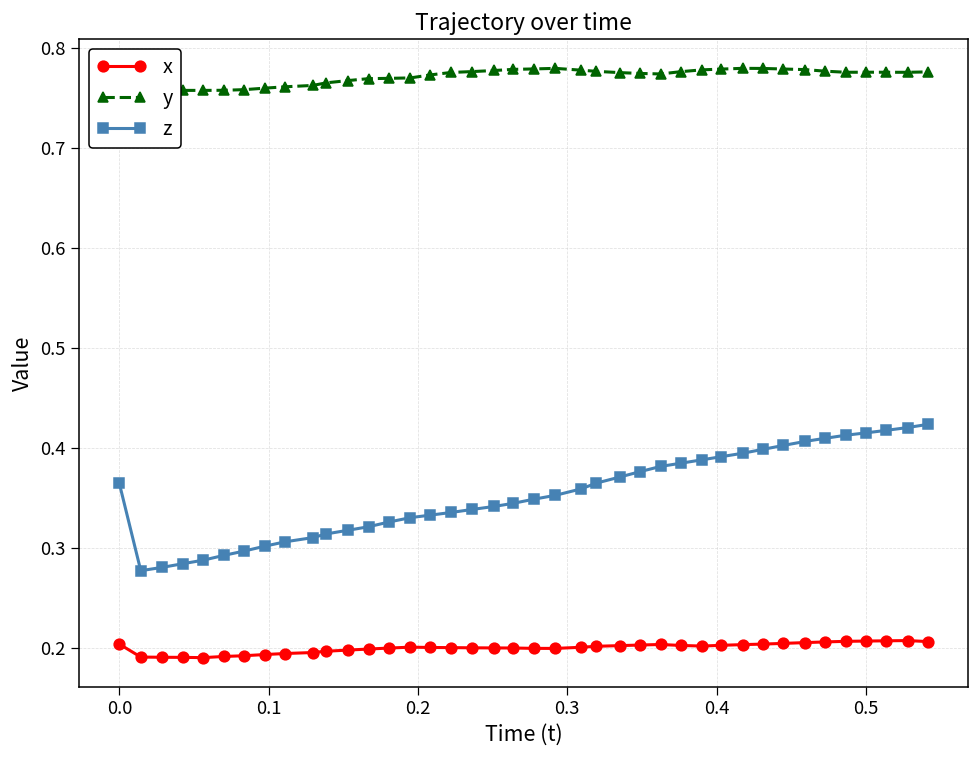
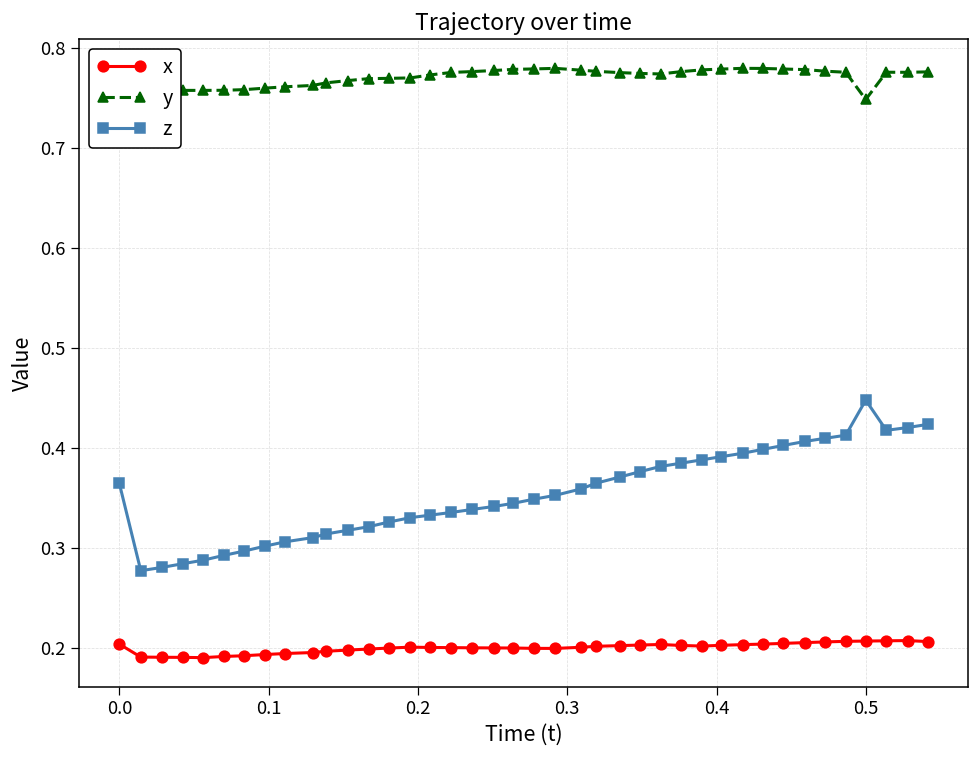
y, 0.5: 0.78 -> 0.75
z, 0.5: 0.42 -> 0.45
